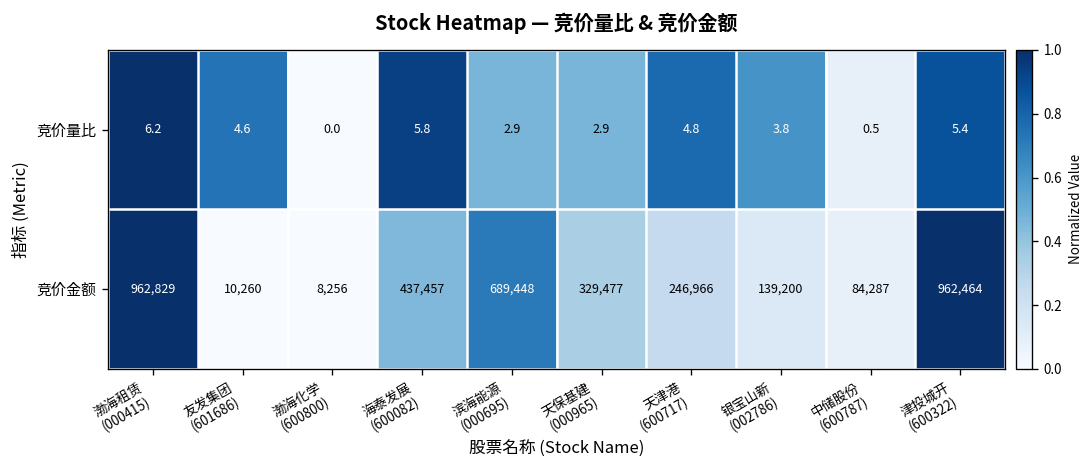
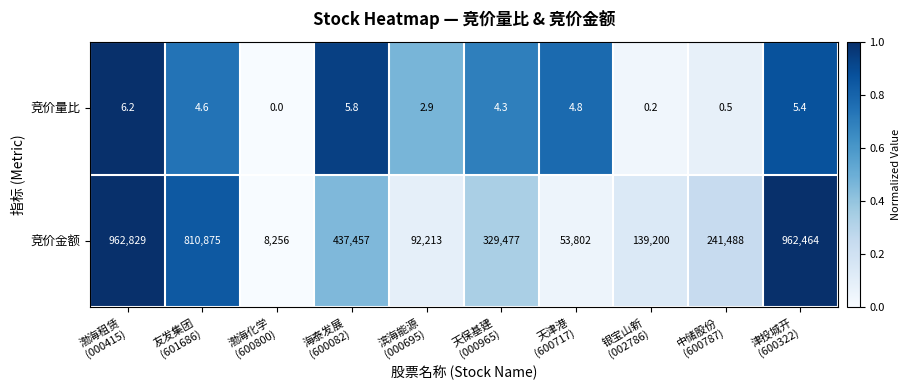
竞价量比, 天保基建 (000965): 2.9 -> 4.3
竞价量比, 银宝山新 (002786): 3.8 -> 0.2
竞价金额, 友发集团 (601686): 10,260 -> 810,875
竞价金额, 滨海能源 (000695): 689,448 -> 92,213
竞价金额, 天津港 (600717): 246,966 -> 53,802
竞价金额, 中储股份 (600787): 84,287 -> 241,488
